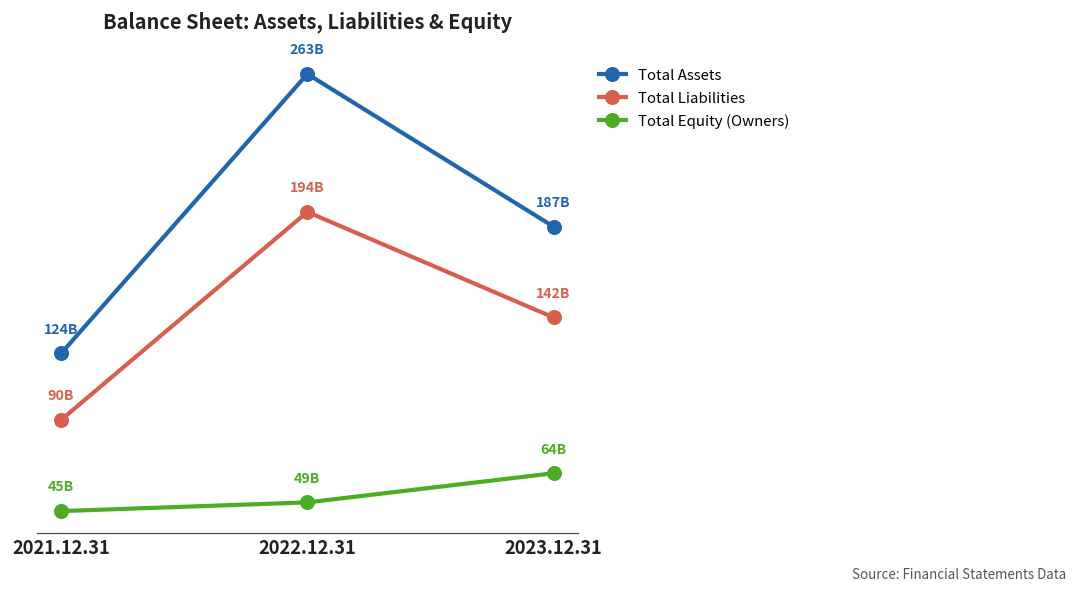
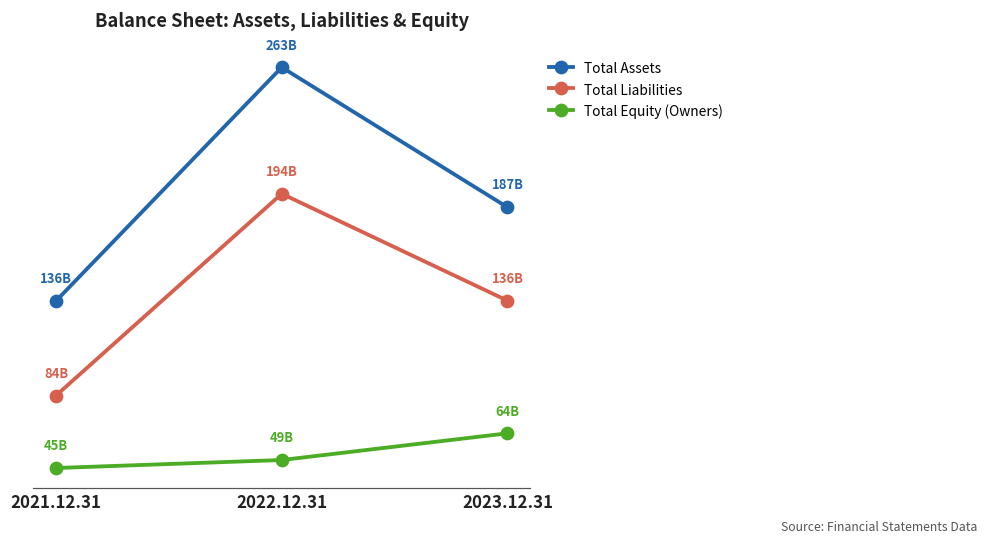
Total Assets, 2021.12.31: 124B -> 136B
Total Liabilities, 2021.12.31: 90B -> 84B
Total Liabilities, 2023.12.31: 142B -> 136B
